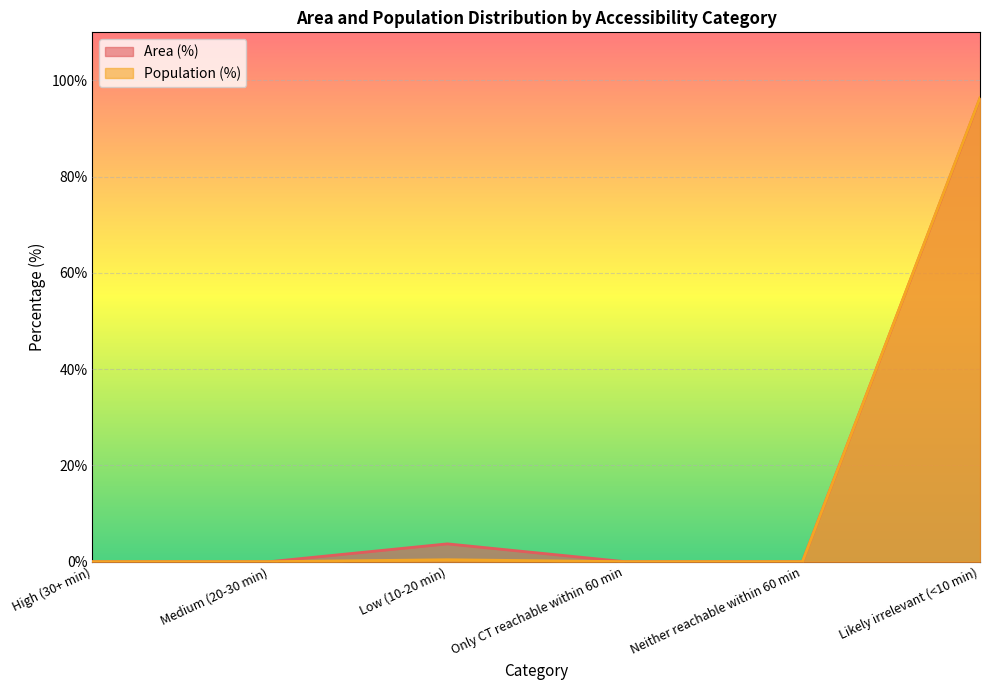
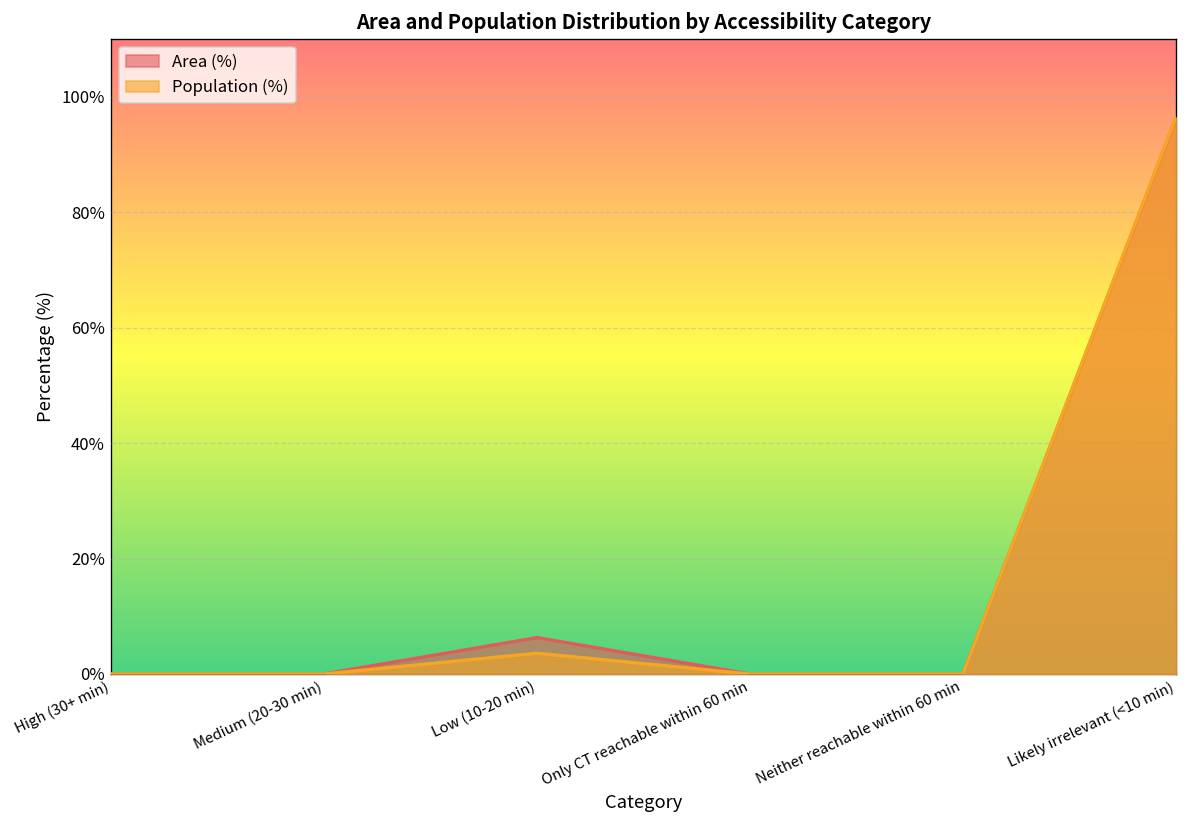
Area (%), Low (10-20 min): 4% -> 6%
Population (%), Low (10-20 min): 0% -> 4%
